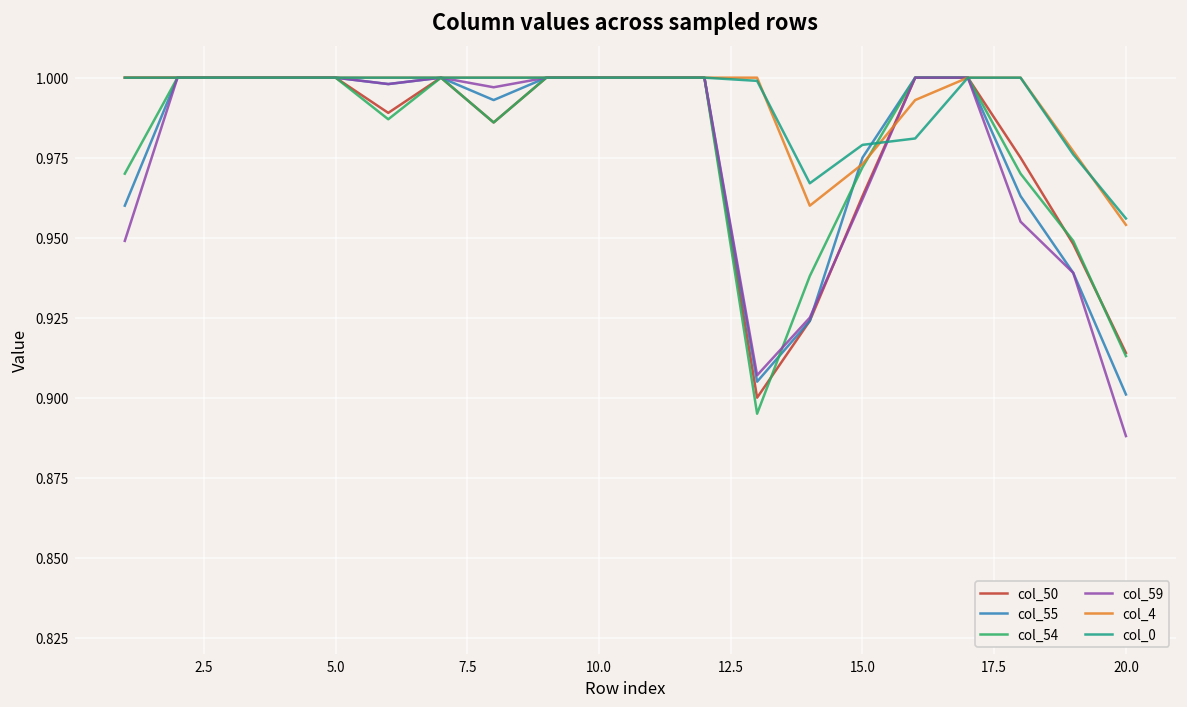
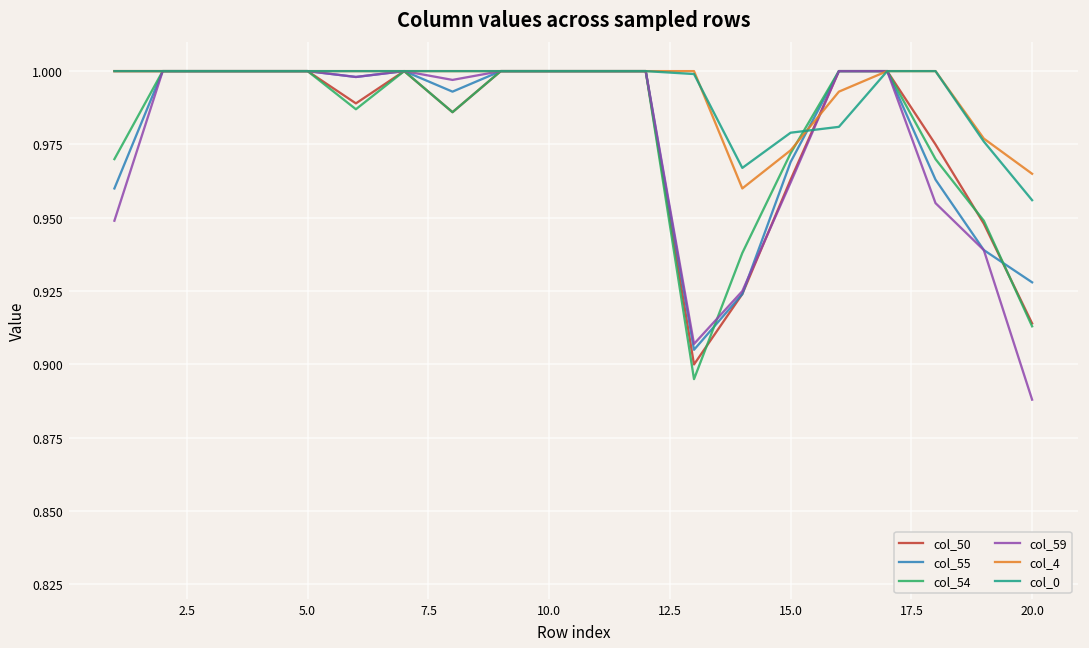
col_55, 15.0: 0.975 -> 0.969
col_55, 20.0: 0.901 -> 0.928
col_4, 20.0: 0.954 -> 0.965
